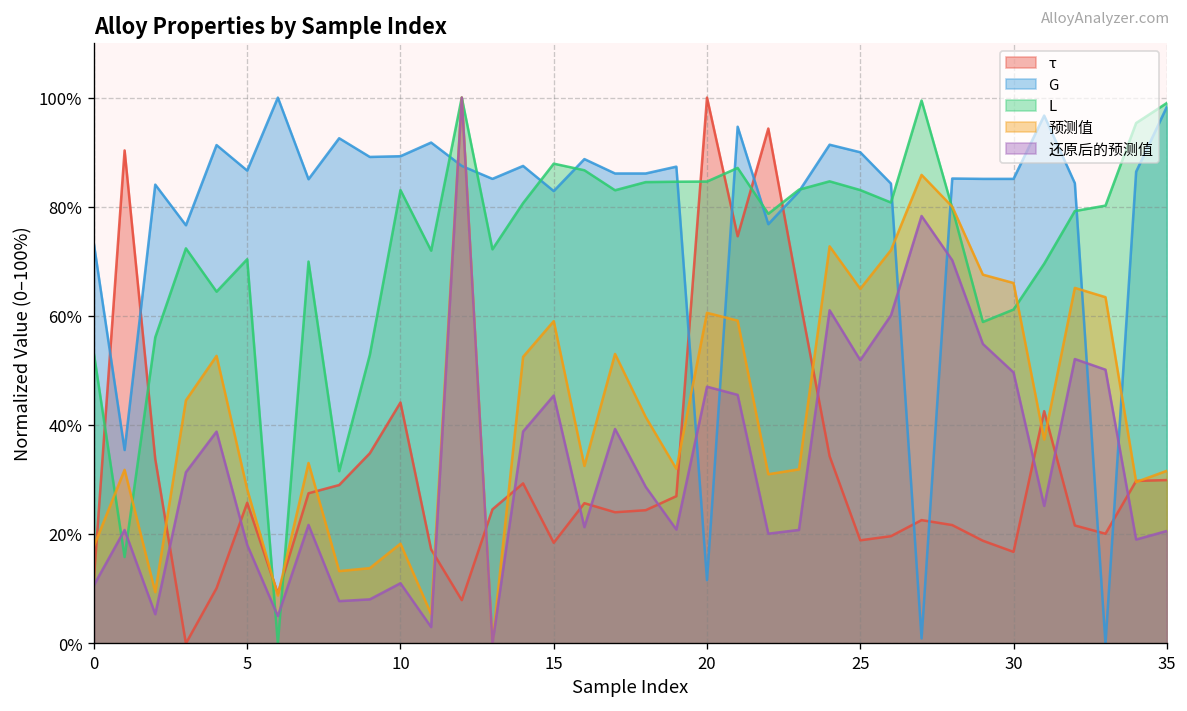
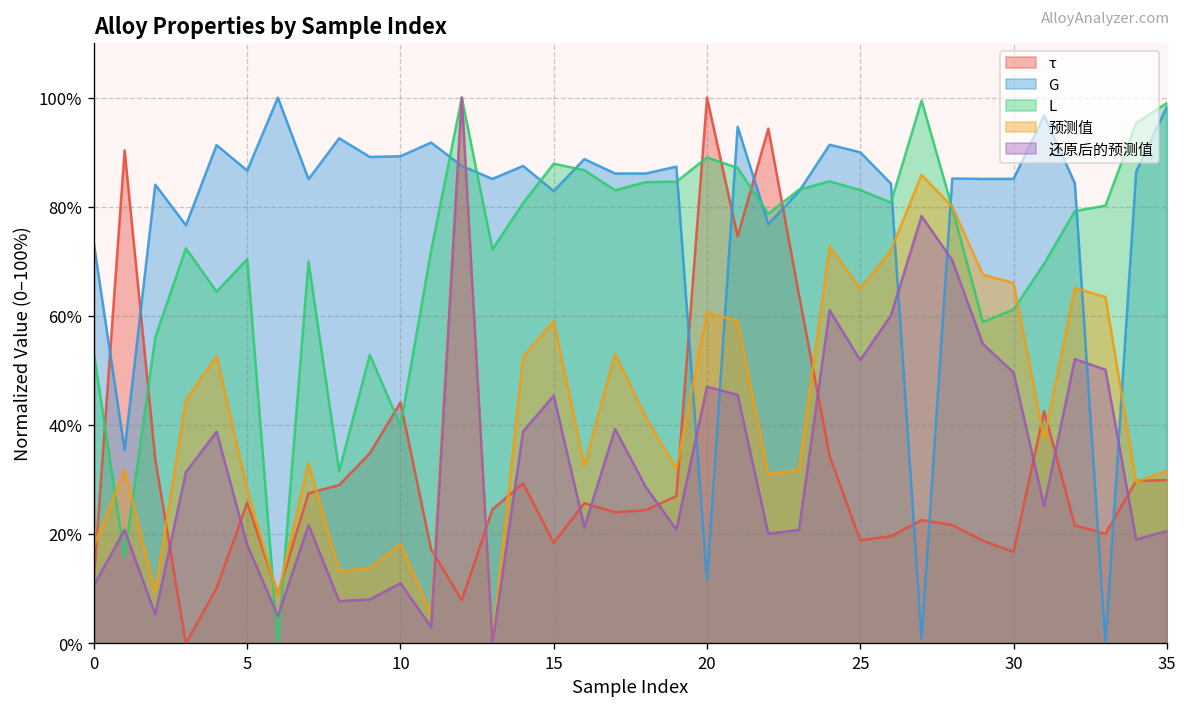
L, 10: 83% -> 40%
L, 20: 85% -> 89%
